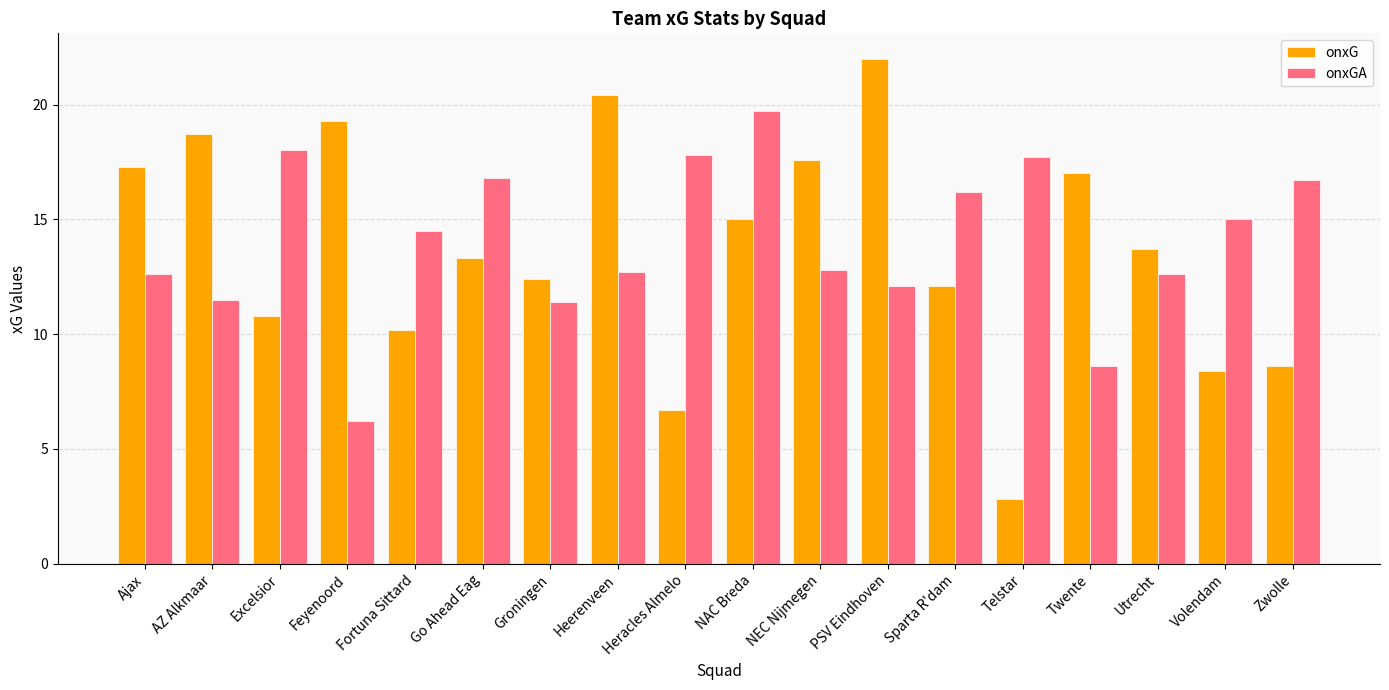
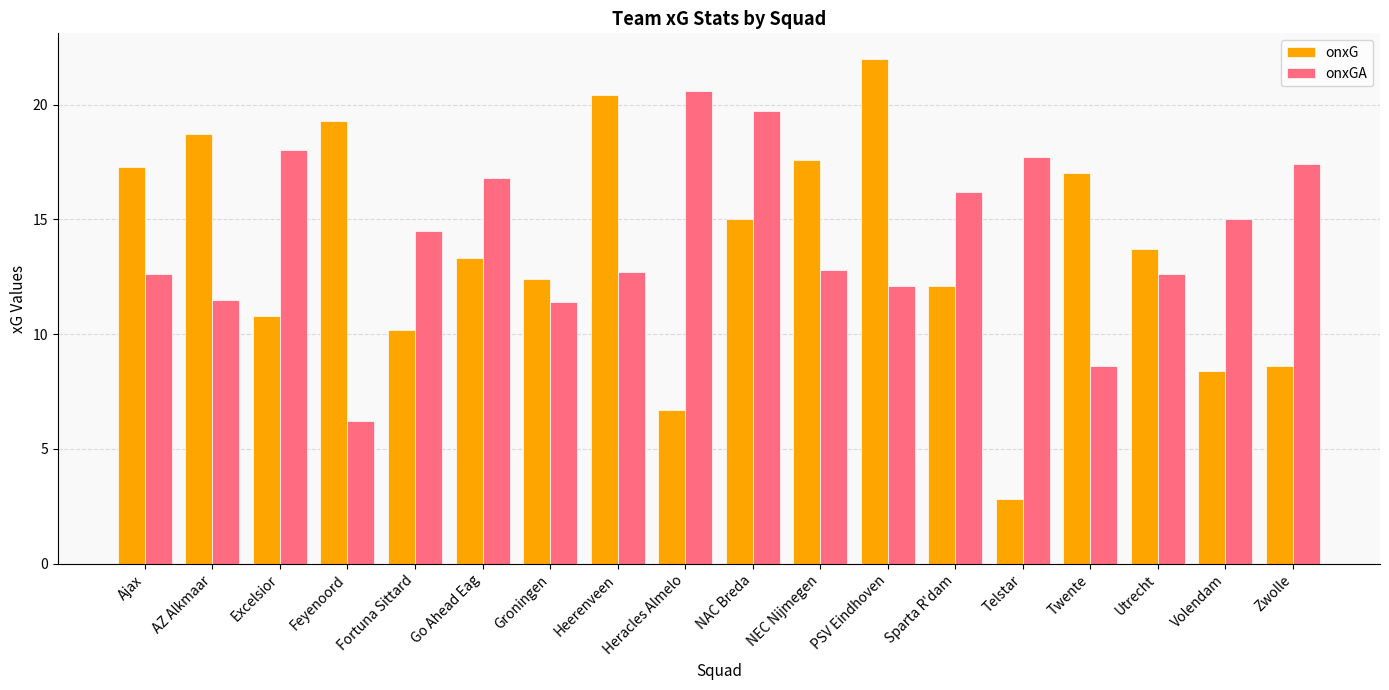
onxGA, Heracles Almelo: 17.8 -> 20.6
onxGA, Zwolle: 16.7 -> 17.4
